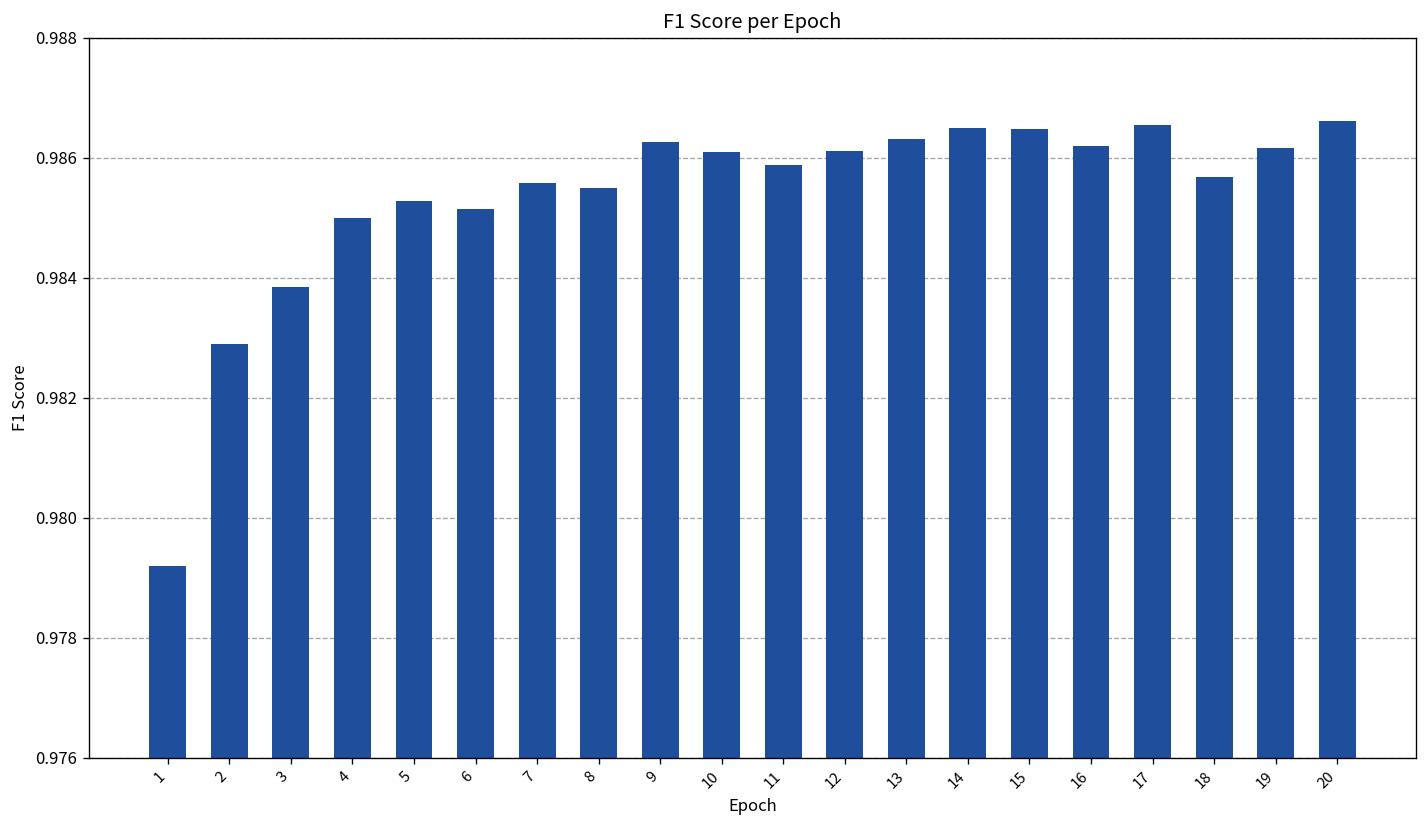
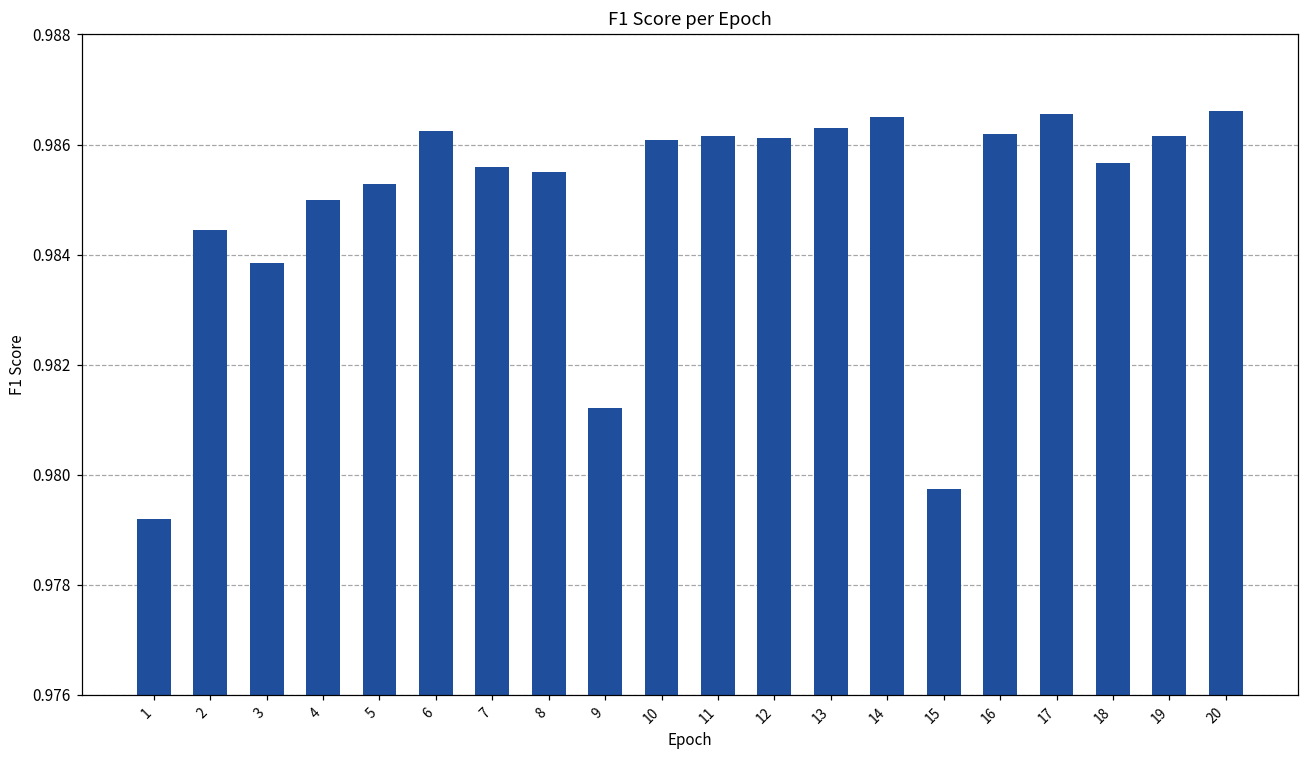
2: 0.9829 -> 0.9844
6: 0.9851 -> 0.9862
9: 0.9863 -> 0.9812
11: 0.9859 -> 0.9862
15: 0.9865 -> 0.9797
